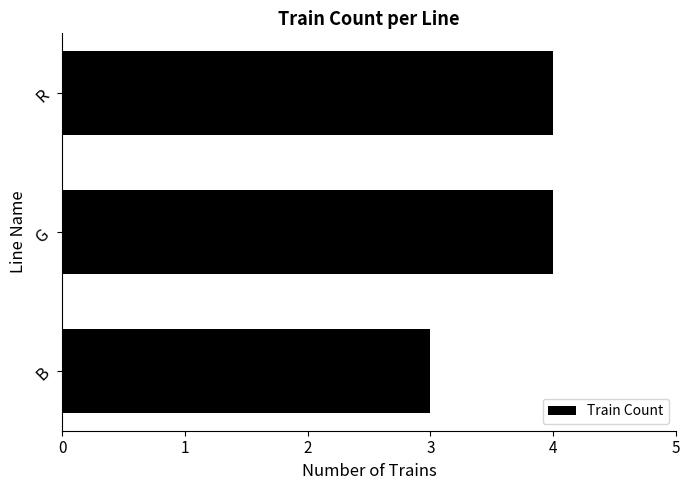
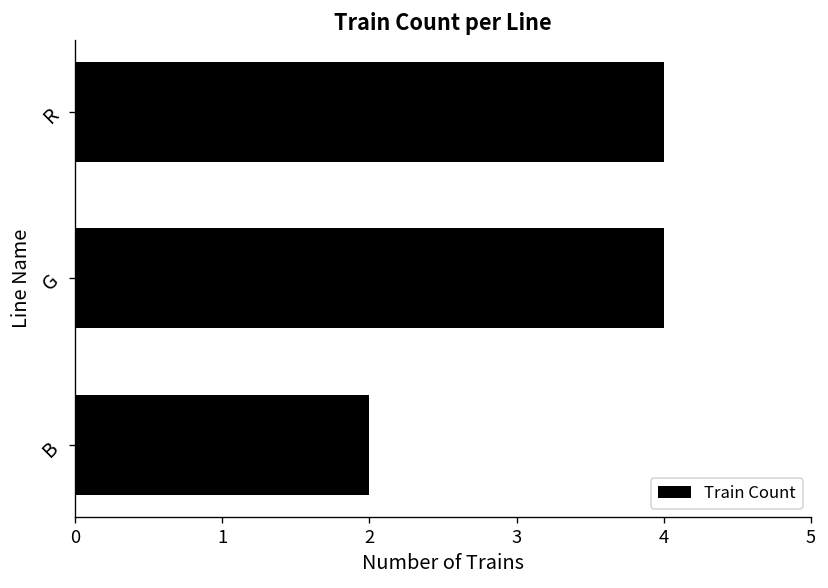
B: 3 -> 2
